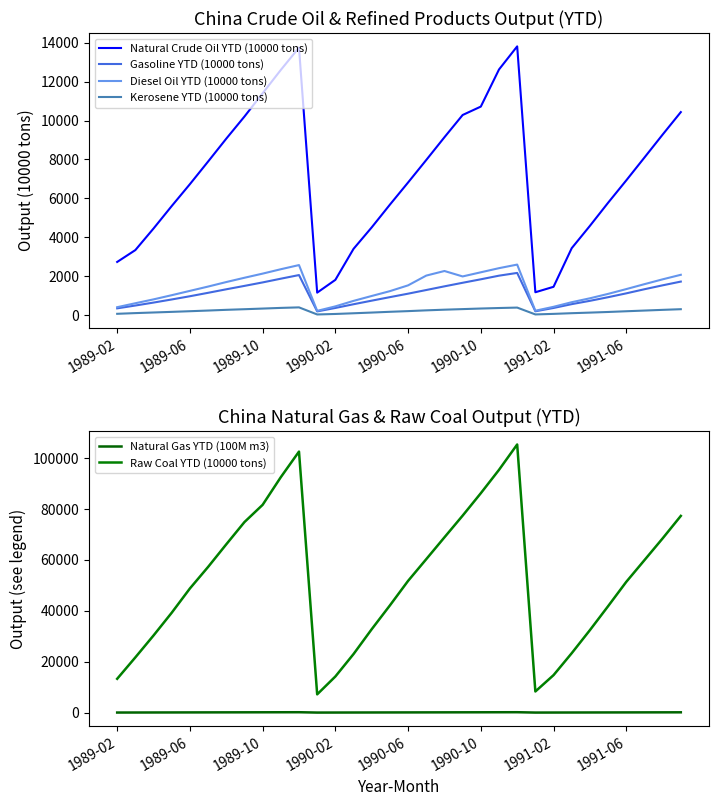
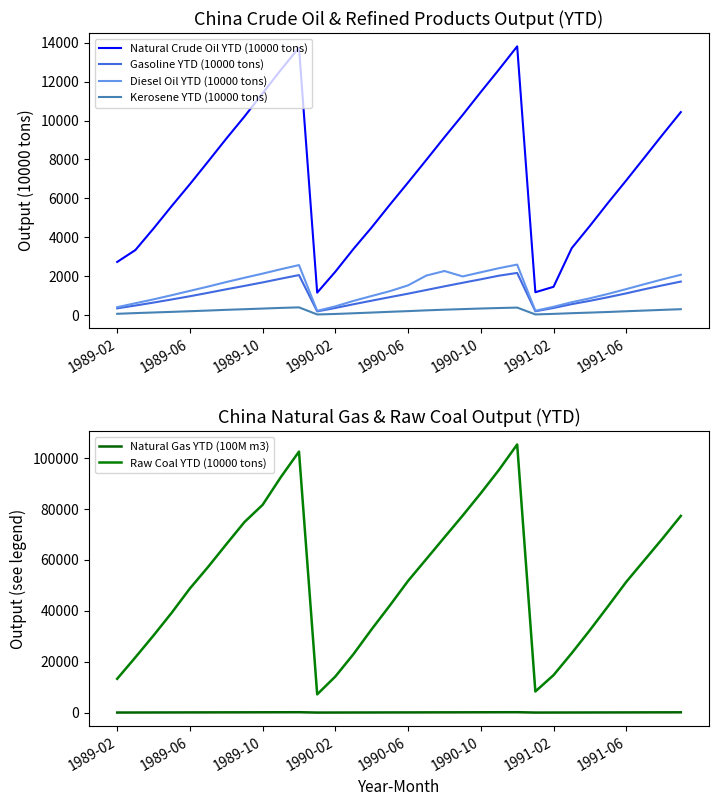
China Crude Oil & Refined Products Output (YTD), Natural Crude Oil YTD (10000 tons), 1990-02: 1800 -> 2200
China Crude Oil & Refined Products Output (YTD), Natural Crude Oil YTD (10000 tons), 1990-10: 10700 -> 11500
